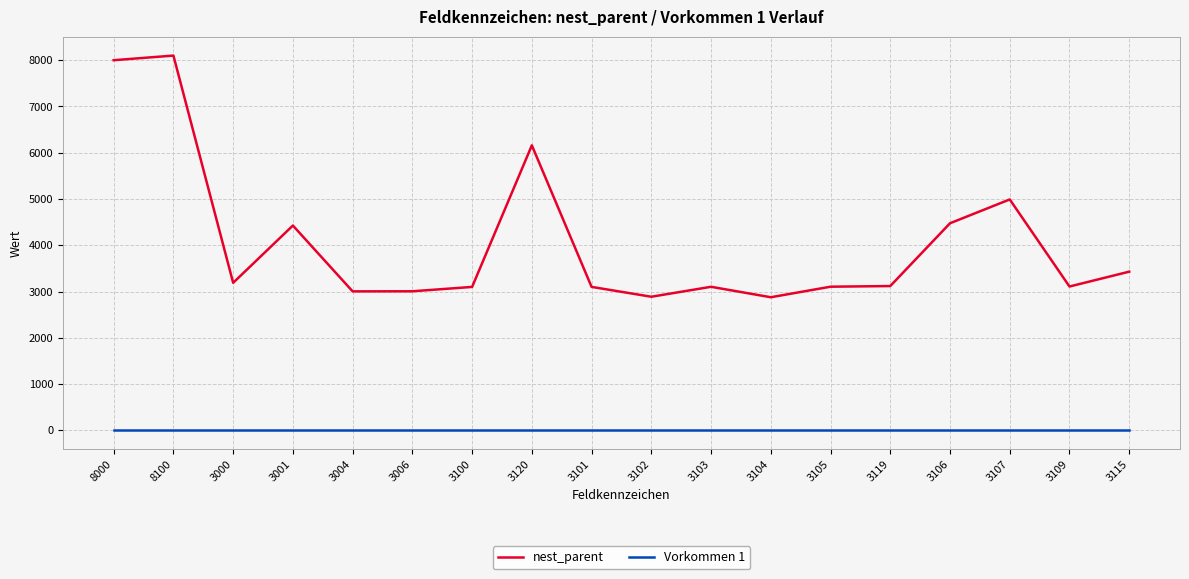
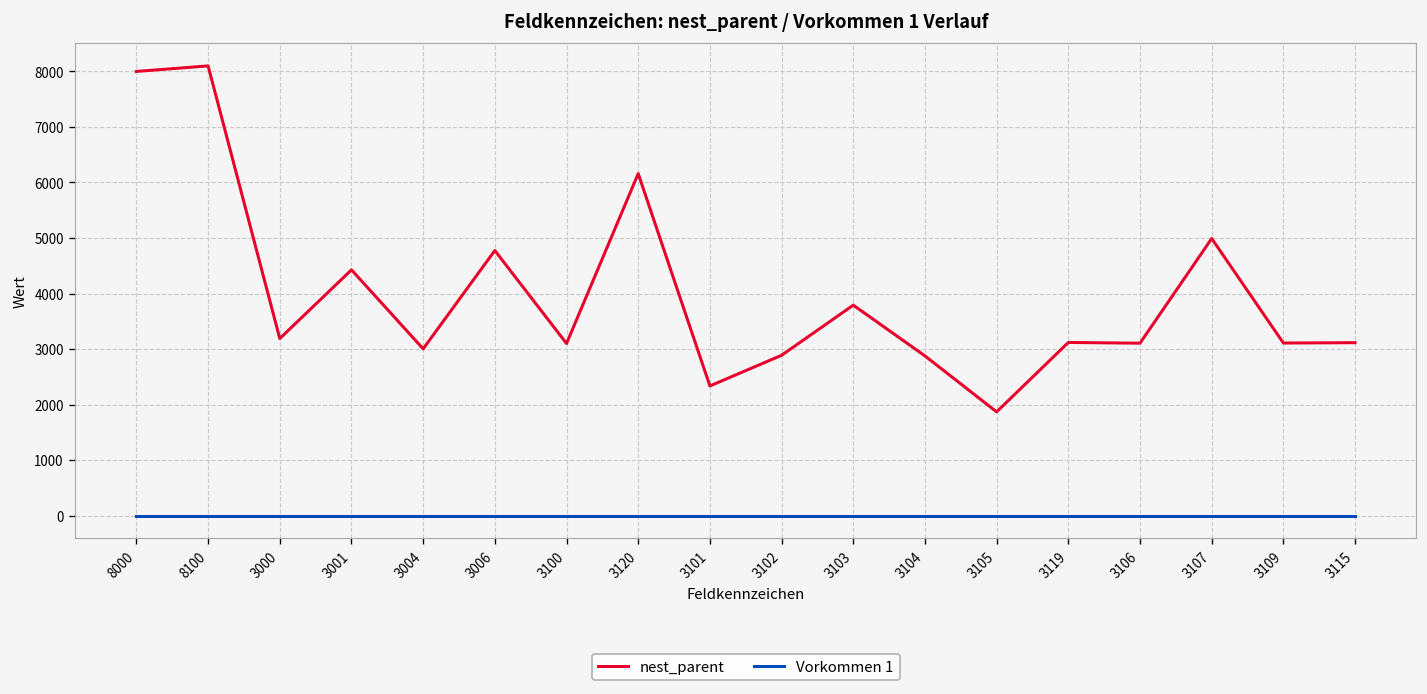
nest_parent, 3006: 3000 -> 4800
nest_parent, 3101: 3100 -> 2300
nest_parent, 3103: 3100 -> 3800
nest_parent, 3105: 3100 -> 1900
nest_parent, 3106: 4500 -> 3100
nest_parent, 3115: 3400 -> 3100
